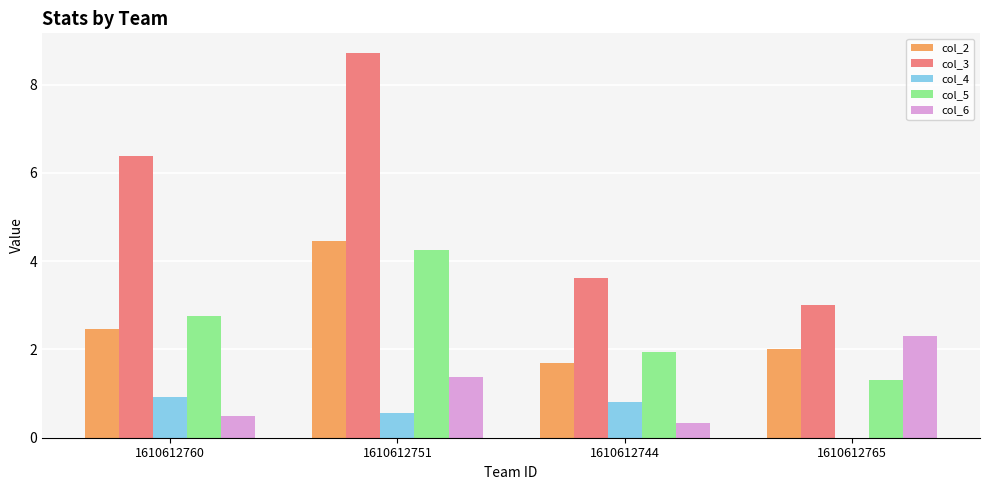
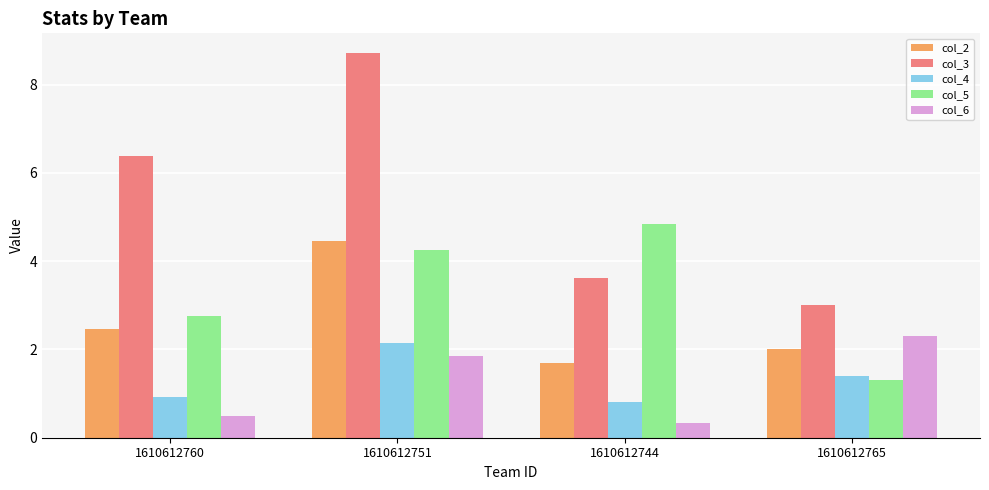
col_4, 1610612751: 0.6 -> 2.2
col_6, 1610612751: 1.4 -> 1.9
col_5, 1610612744: 1.9 -> 4.8
col_4, 1610612765: 0.0 -> 1.4
